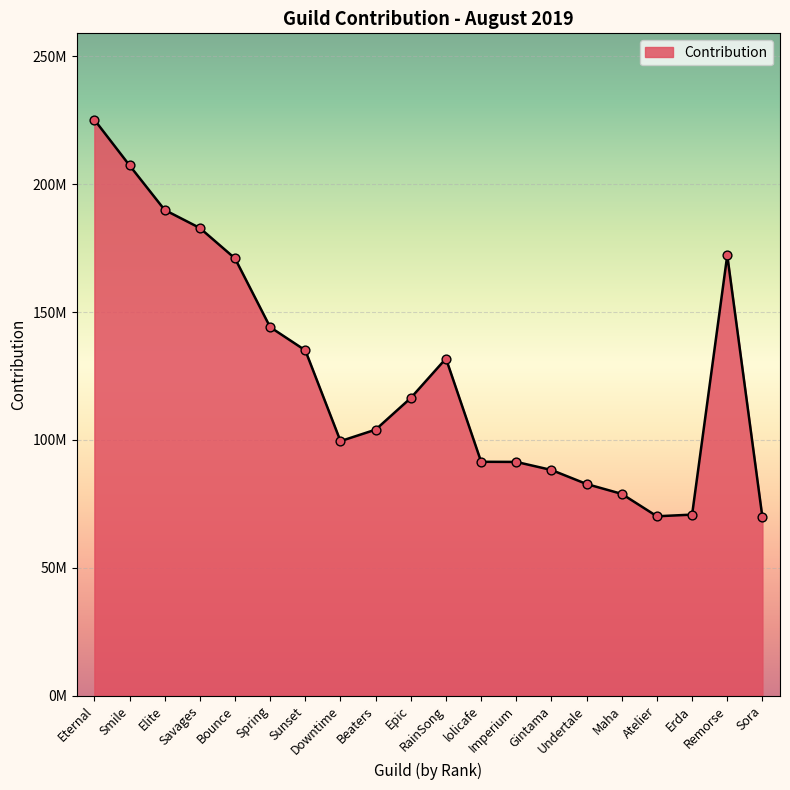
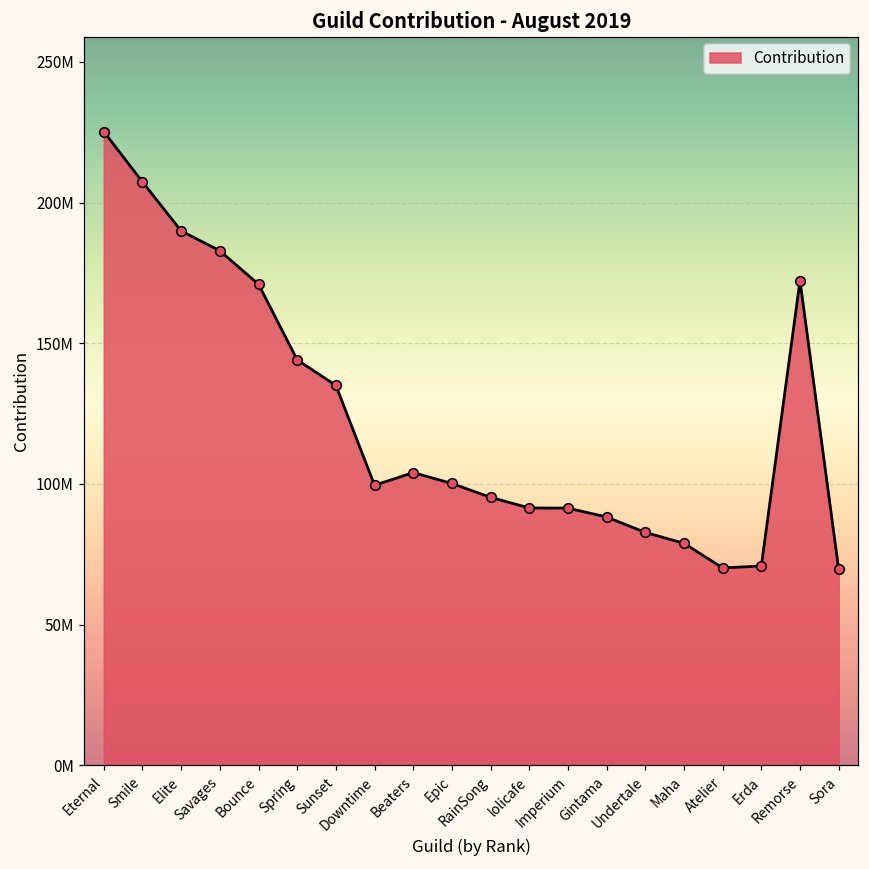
Epic: 116000000 -> 100000000
RainSong: 132000000 -> 95000000
